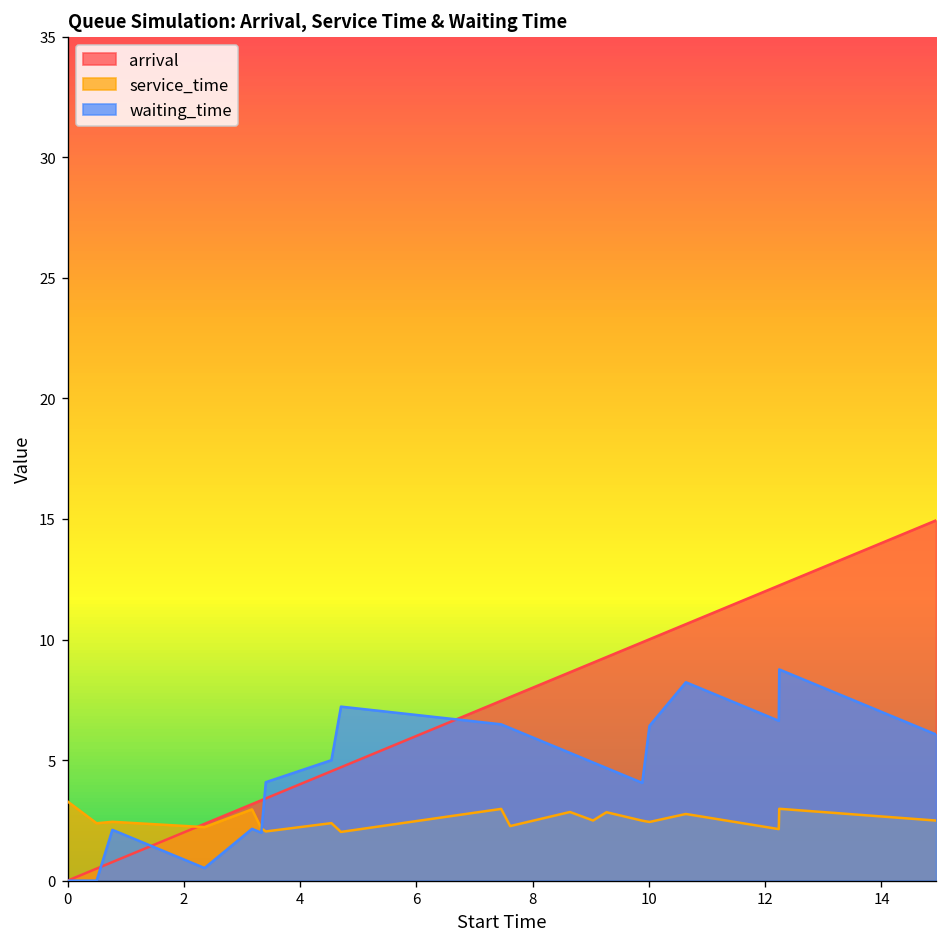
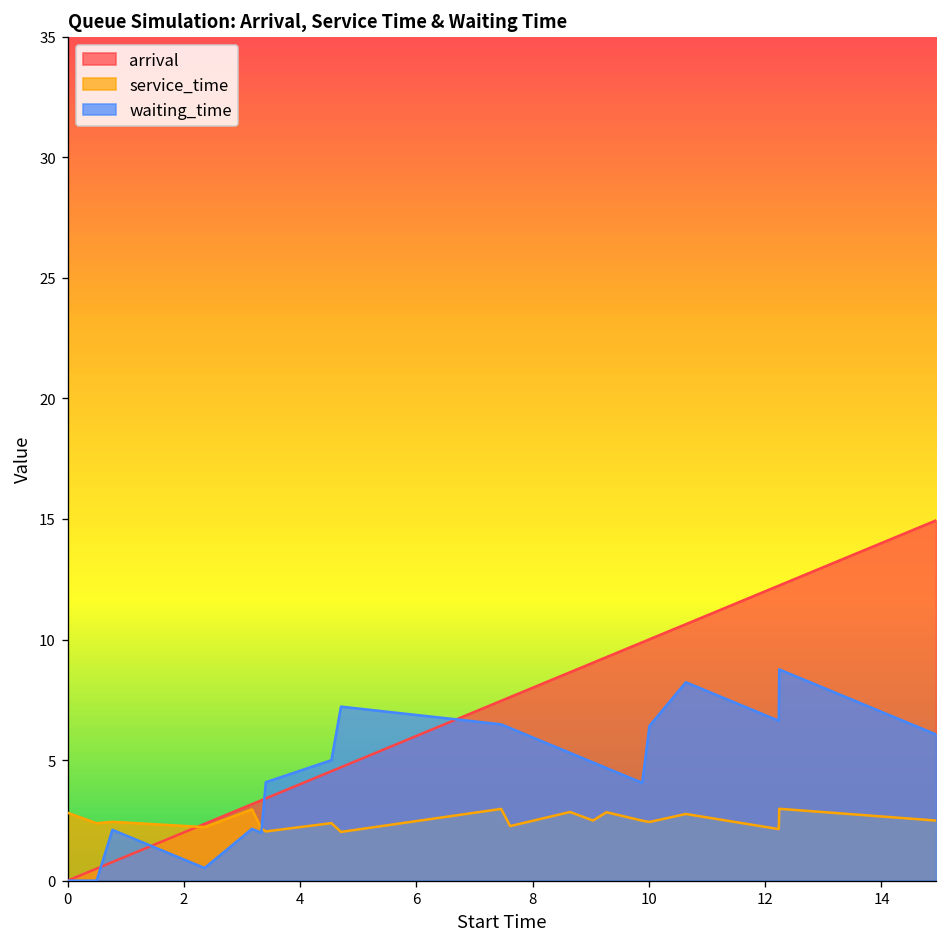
service_time, 0: 3.3 -> 2.8
